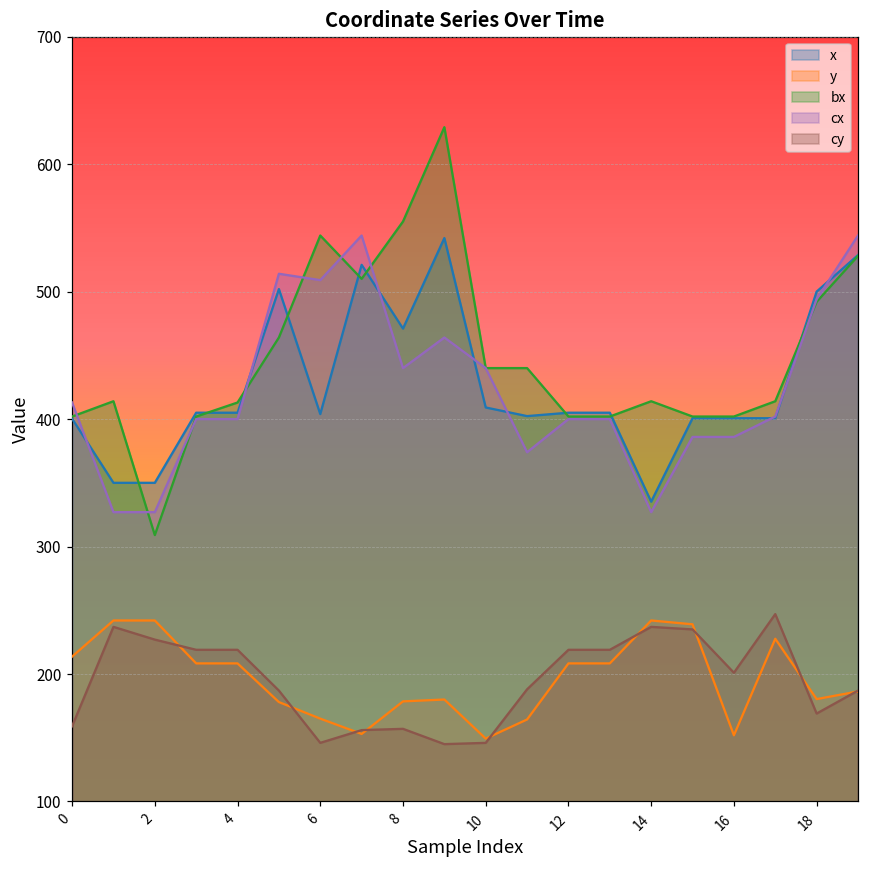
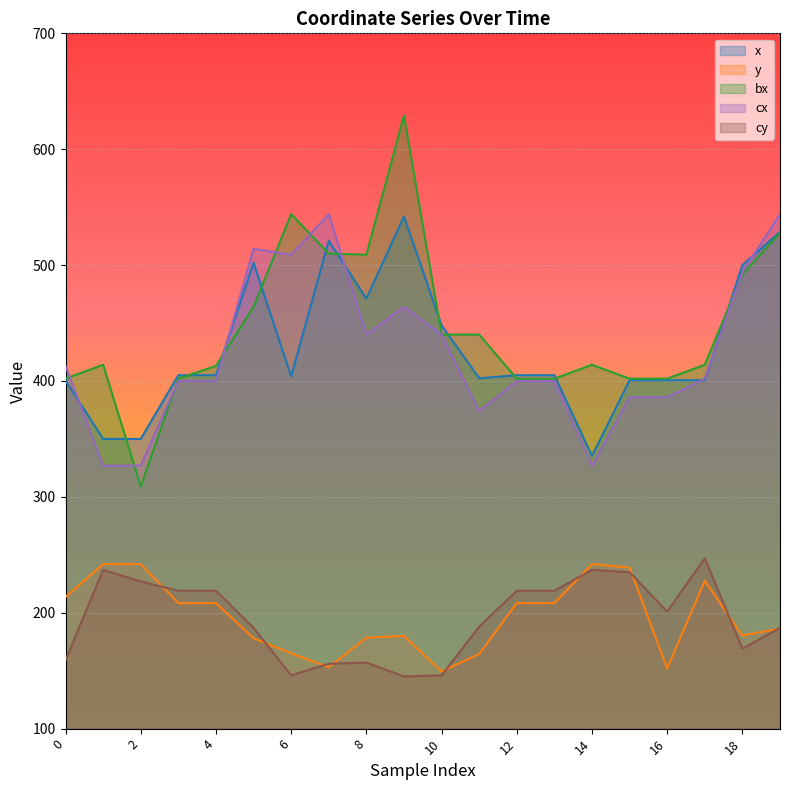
bx, 8: 555 -> 509
x, 10: 409 -> 448
